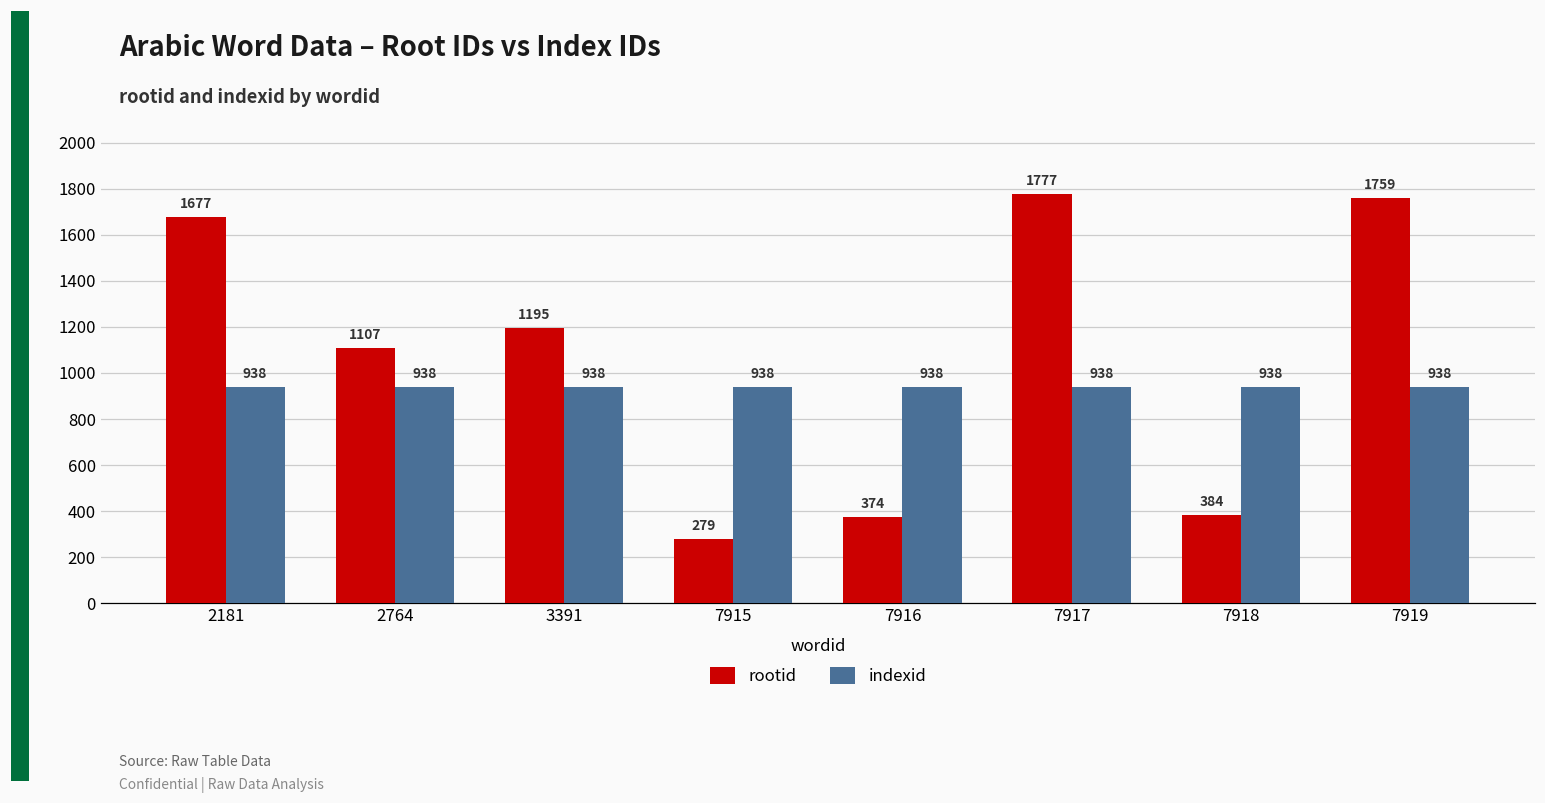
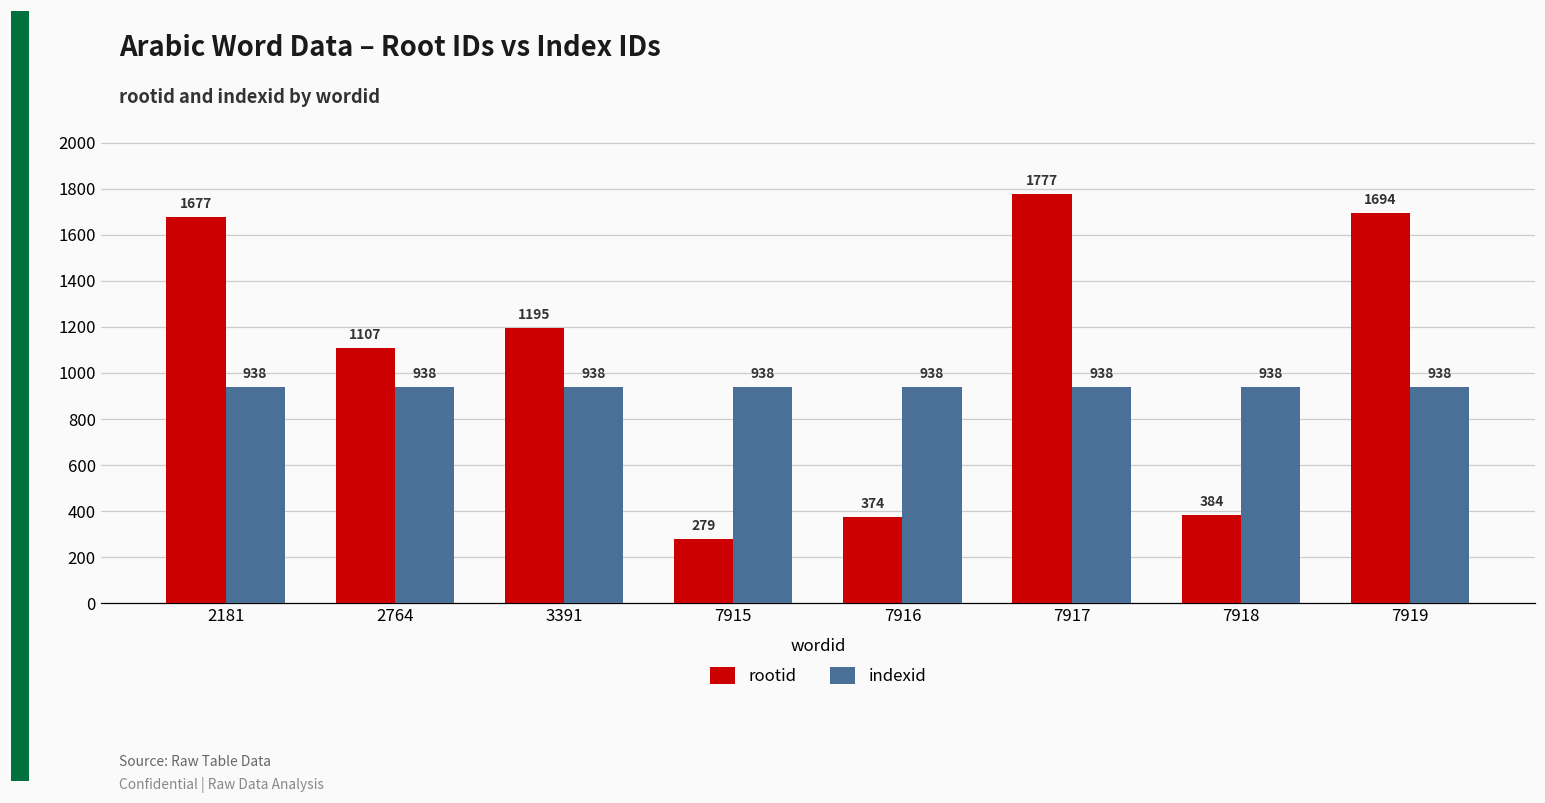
rootid, 7919: 1759 -> 1694
